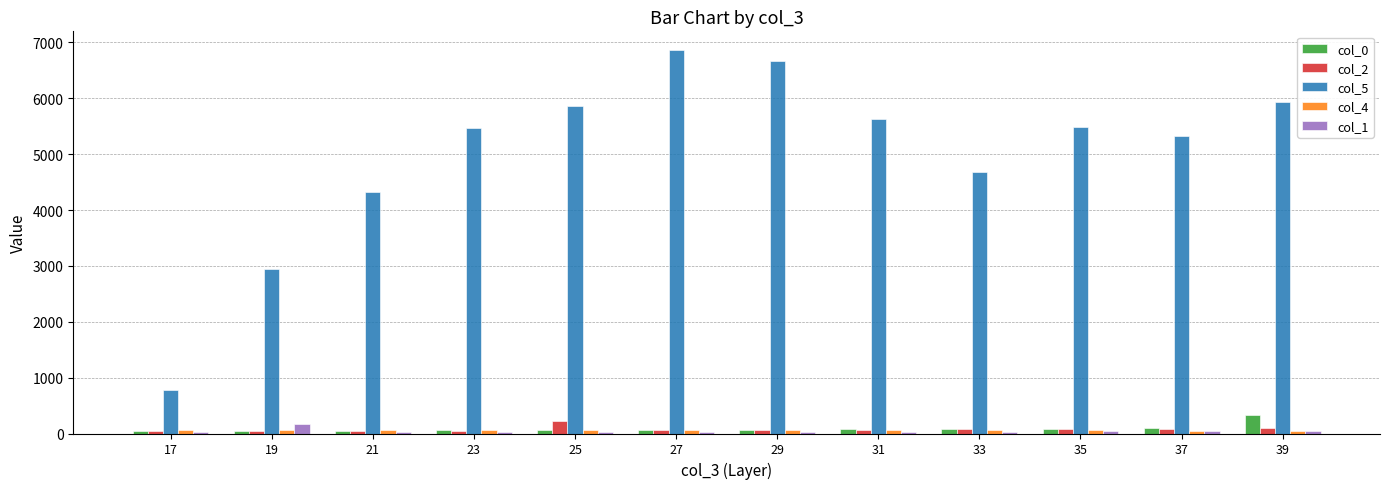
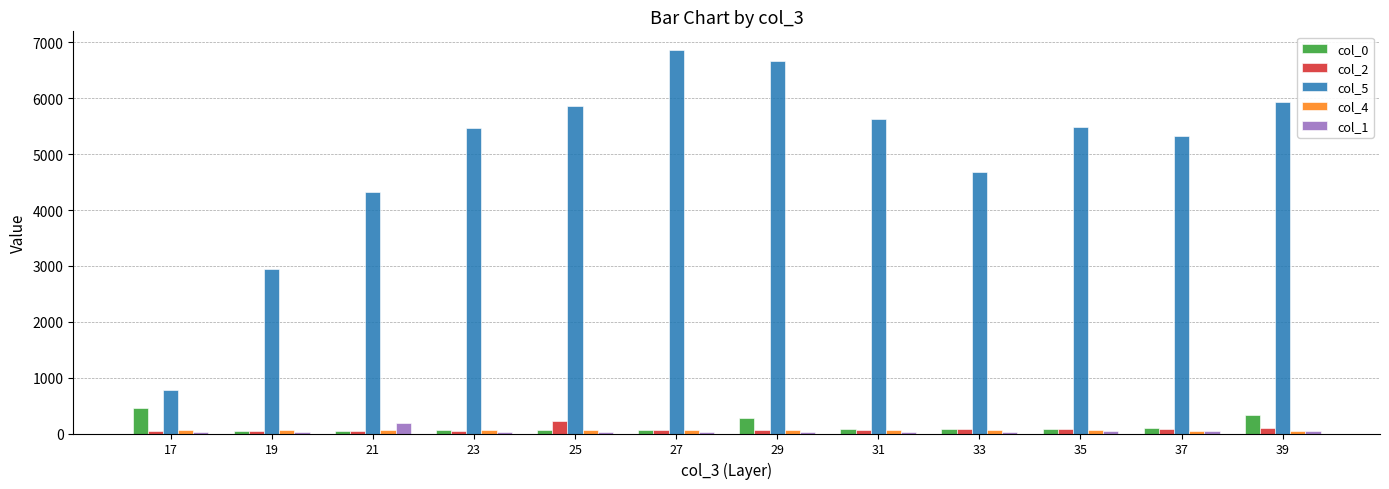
col_0, 17: 0 -> 500
col_1, 19: 200 -> 0
col_1, 21: 0 -> 200
col_0, 29: 100 -> 300
